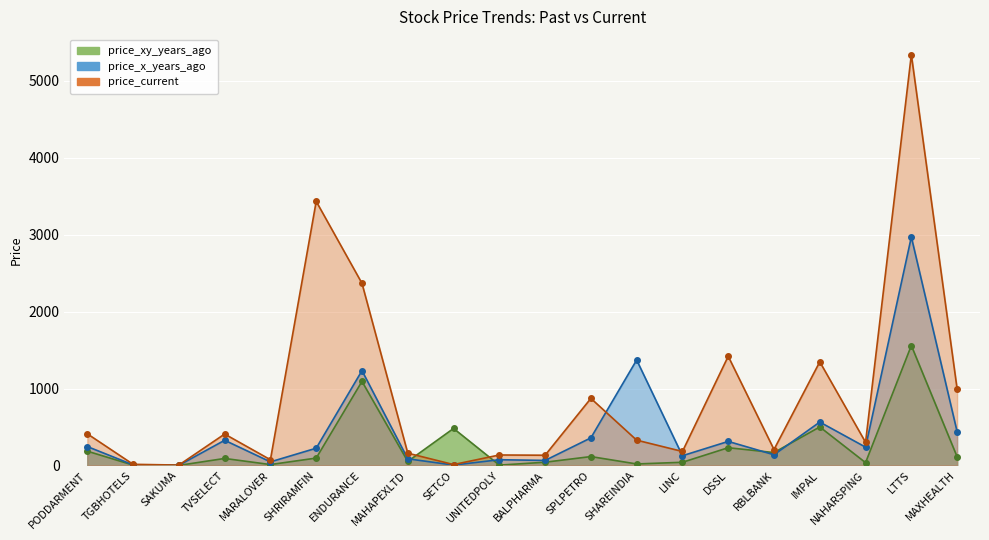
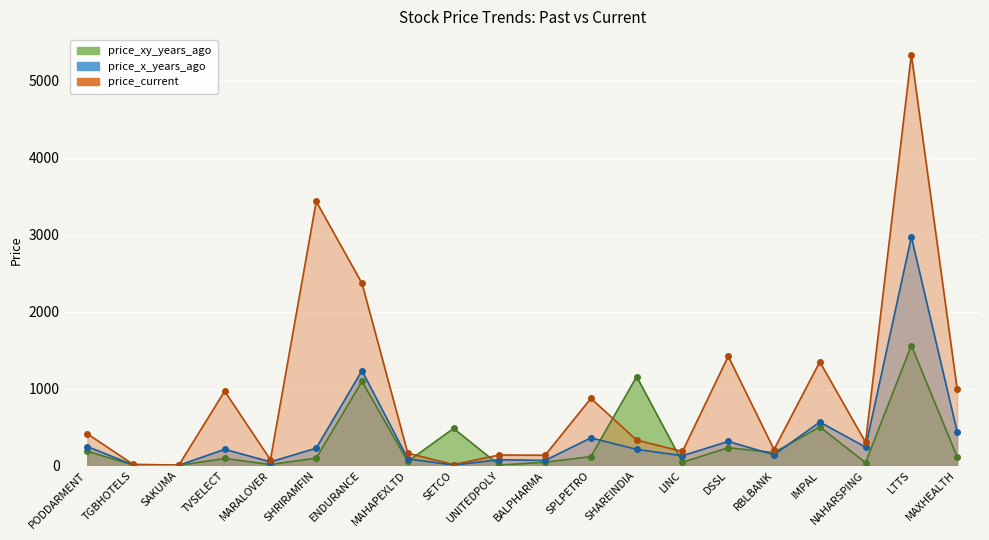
price_x_years_ago, TVSELECT: 300 -> 200
price_current, TVSELECT: 400 -> 1000
price_xy_years_ago, SHAREINDIA: 0 -> 1200
price_x_years_ago, SHAREINDIA: 1400 -> 200
